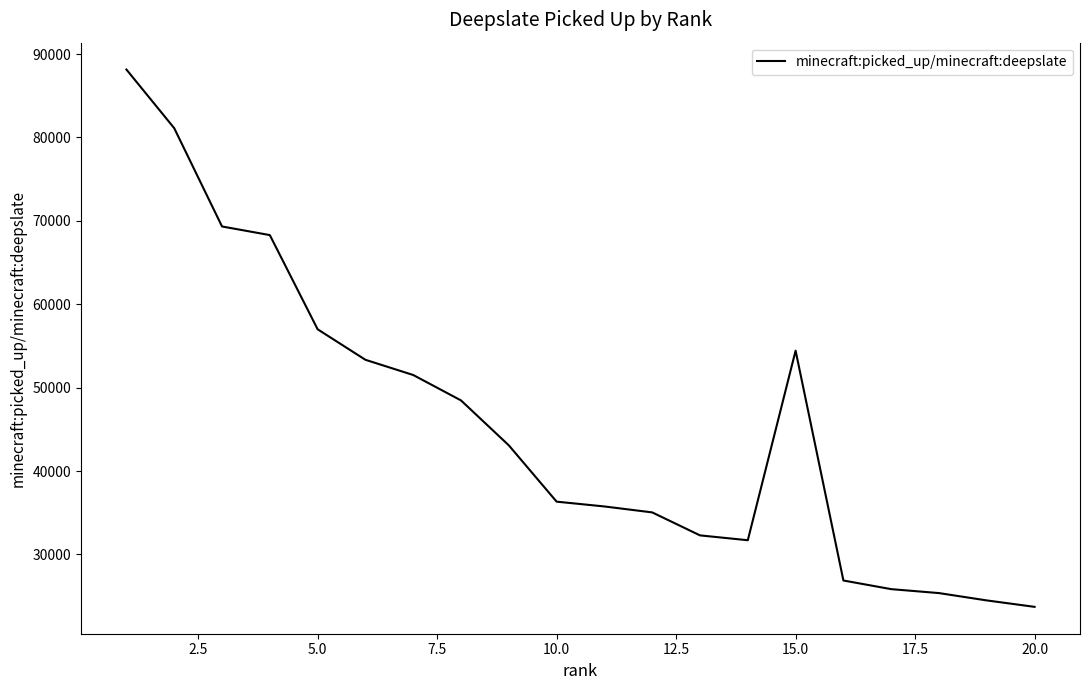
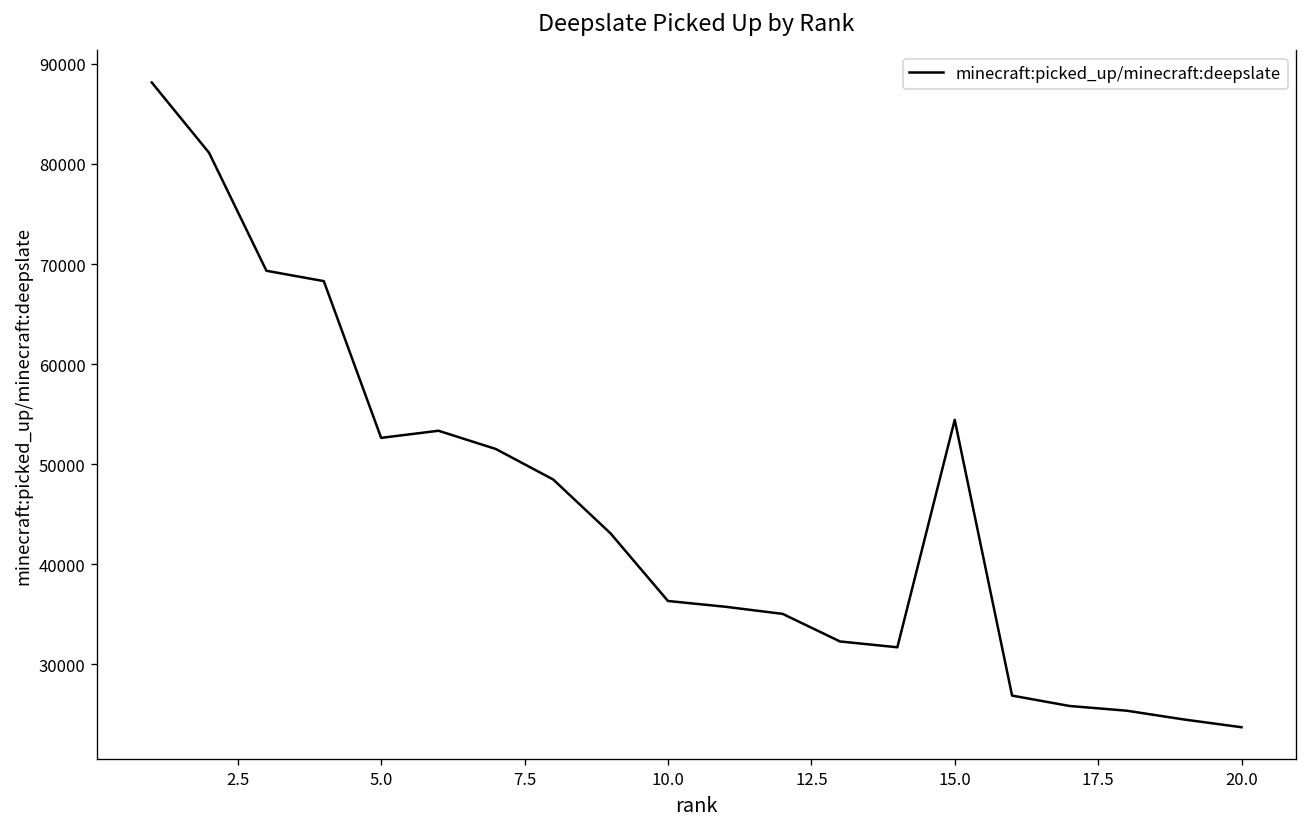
5.0: 57000 -> 53000
